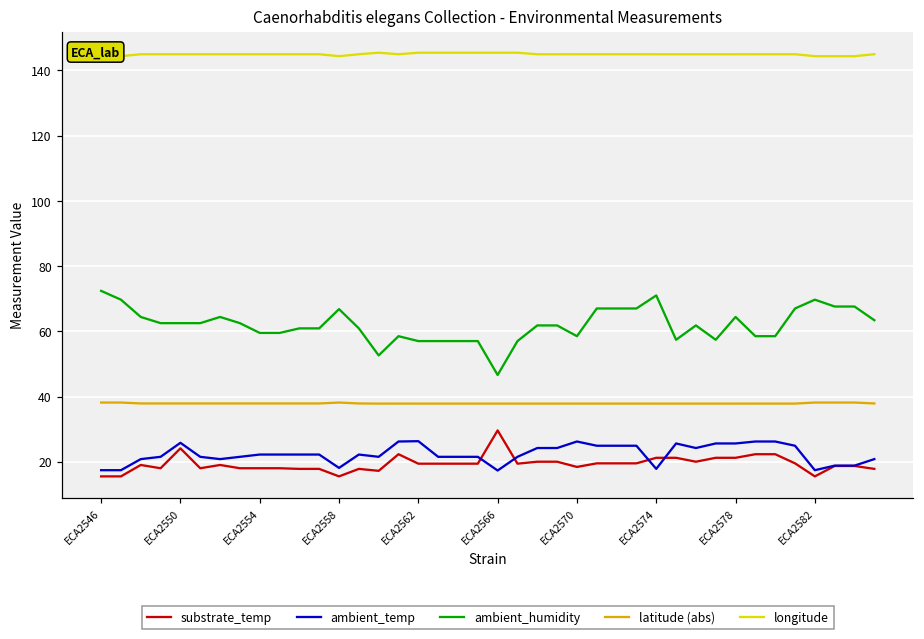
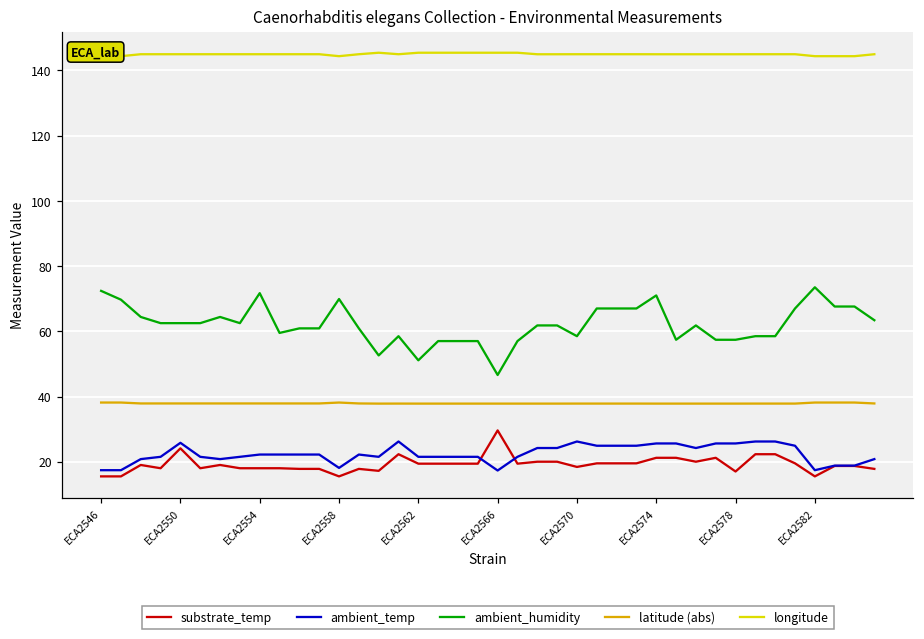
ambient_humidity, ECA2554: 60 -> 72
ambient_humidity, ECA2558: 67 -> 70
ambient_temp, ECA2562: 26 -> 22
ambient_humidity, ECA2562: 57 -> 51
ambient_temp, ECA2574: 18 -> 26
substrate_temp, ECA2578: 21 -> 17
ambient_humidity, ECA2578: 64 -> 57
ambient_humidity, ECA2582: 70 -> 74
